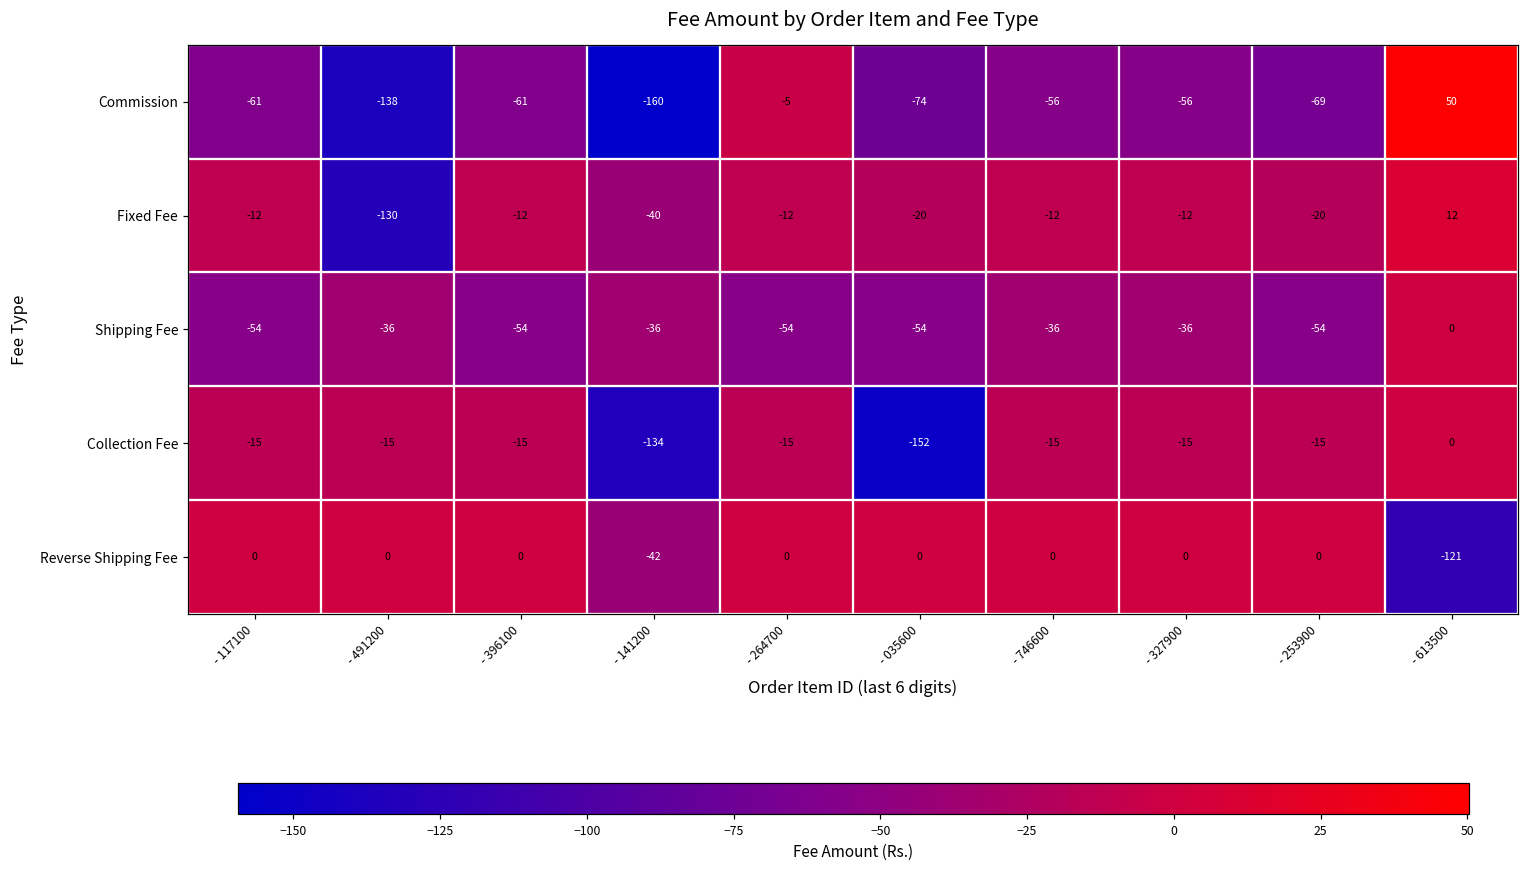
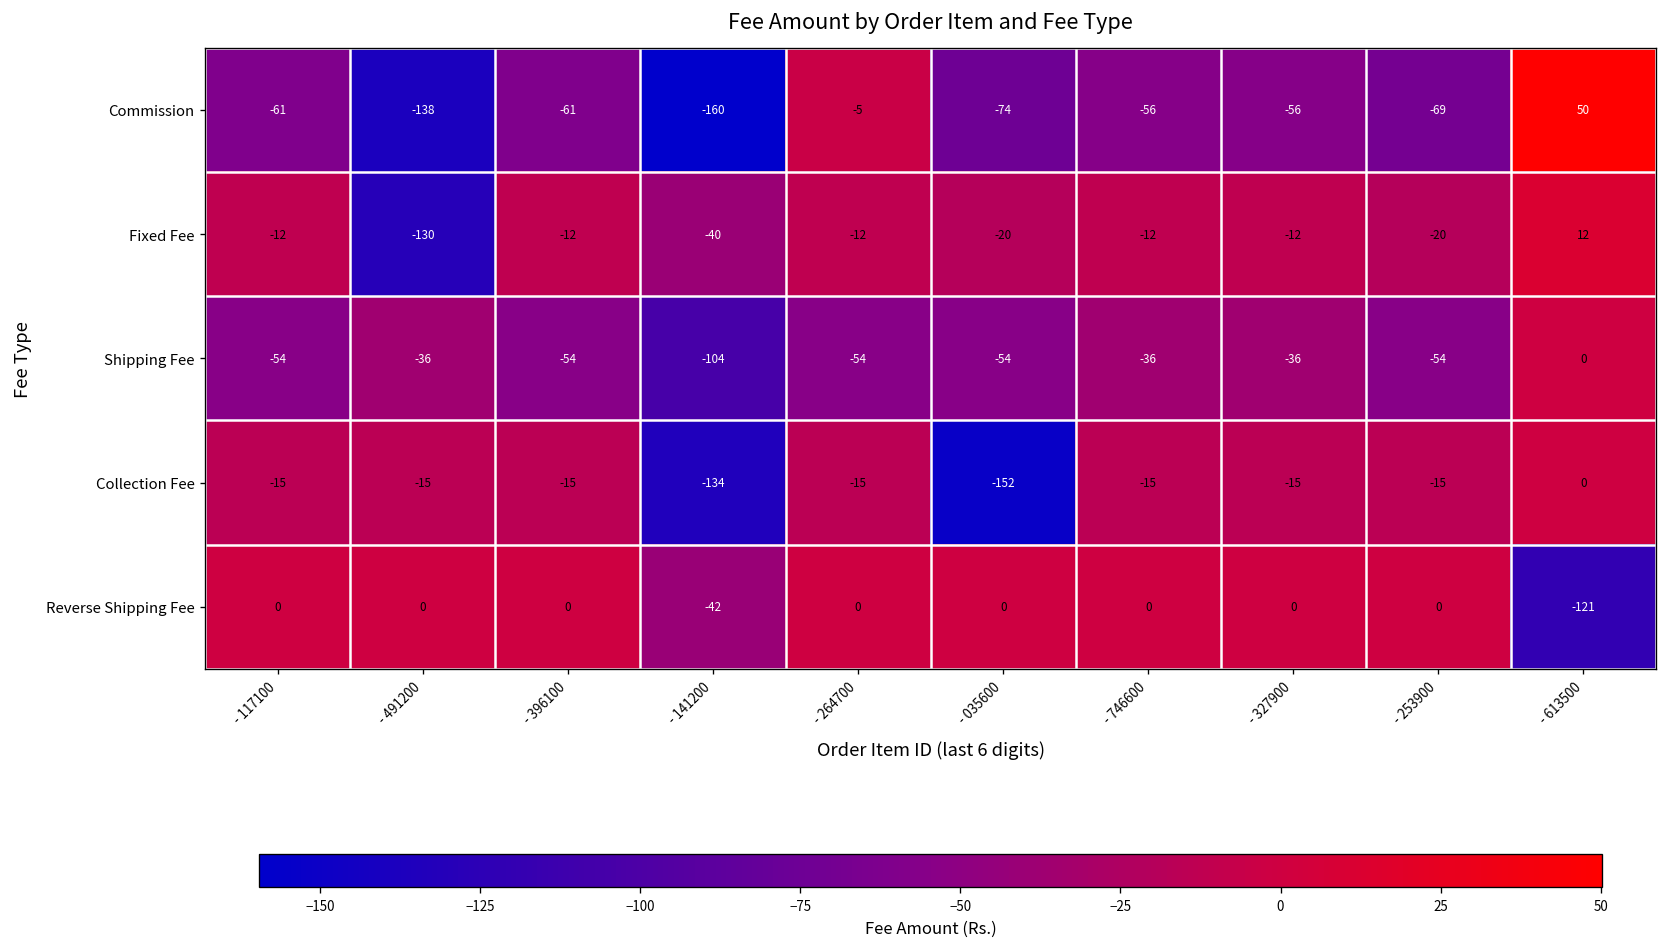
Shipping Fee, - 141200: -36 -> -104
